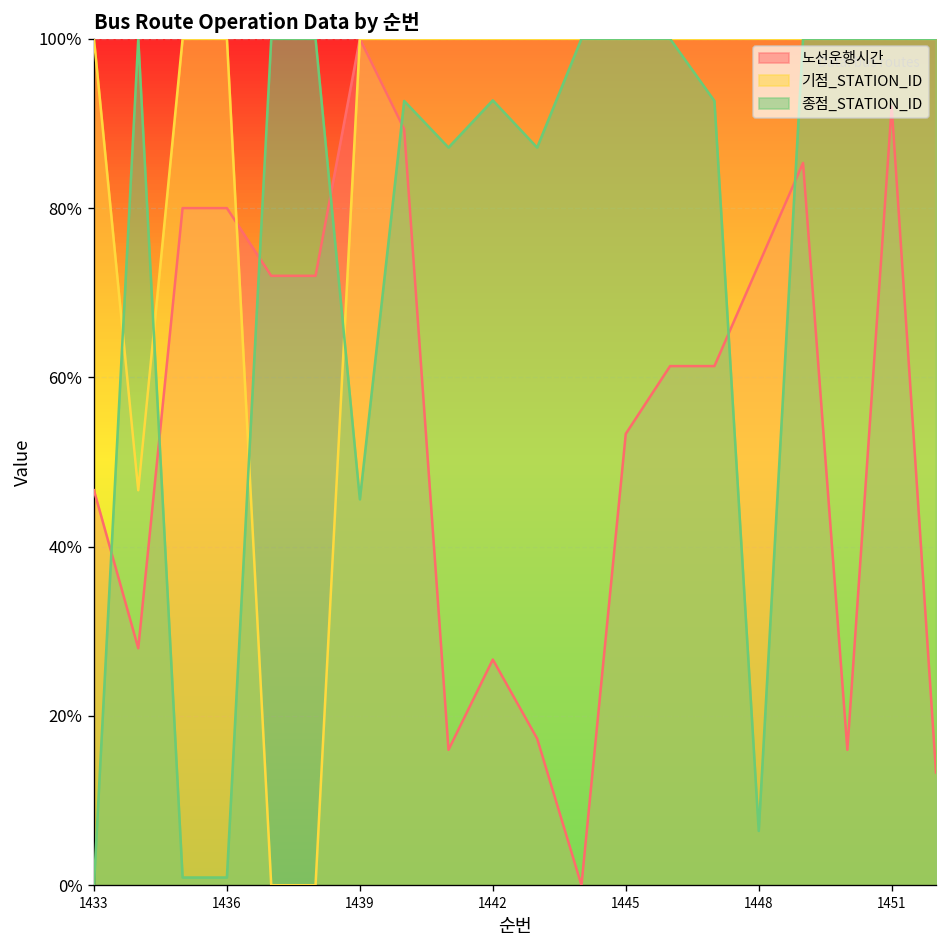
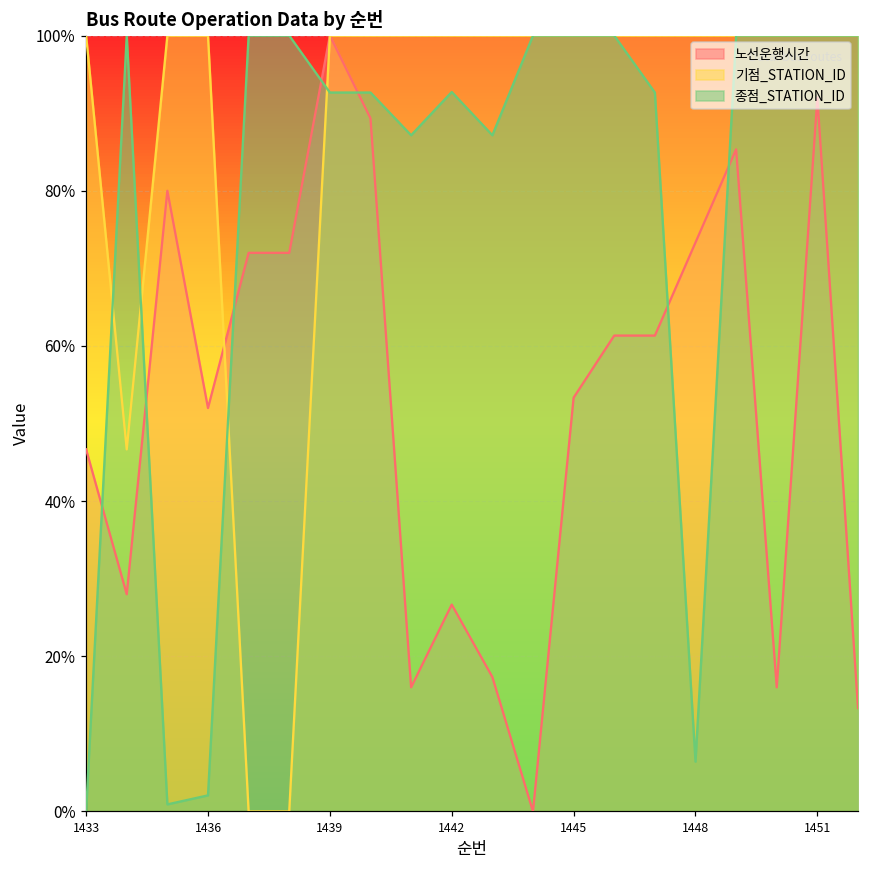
노선운행시간, 1436: 80% -> 52%
종점_STATION_ID, 1436: 1% -> 2%
종점_STATION_ID, 1439: 46% -> 93%
